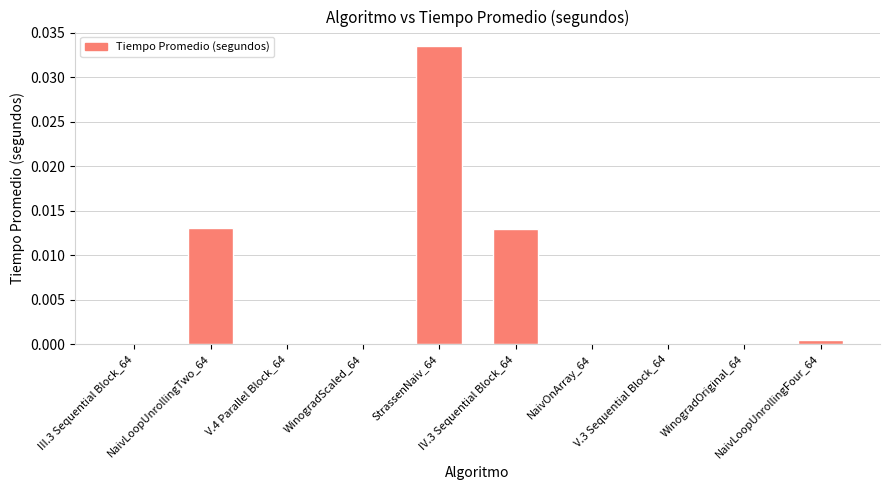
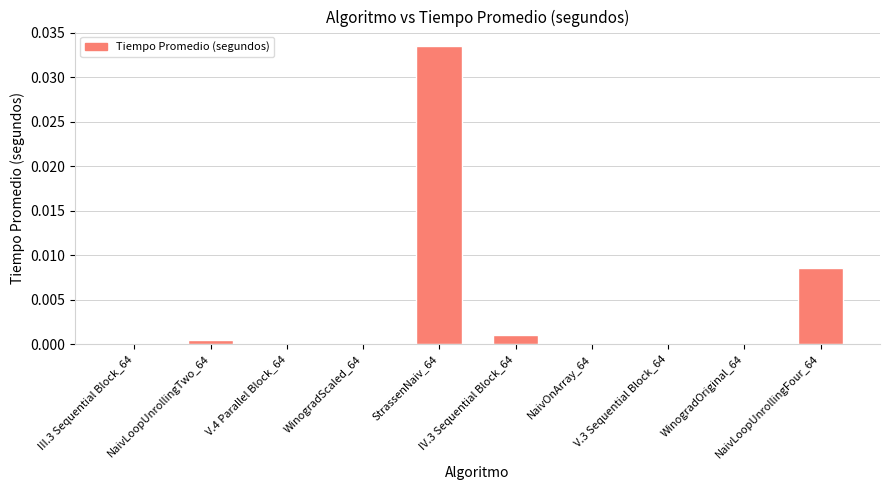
NaivLoopUnrollingTwo_64: 0.013 -> 0.001
IV.3 Sequential Block_64: 0.013 -> 0.001
NaivLoopUnrollingFour_64: 0.001 -> 0.009
